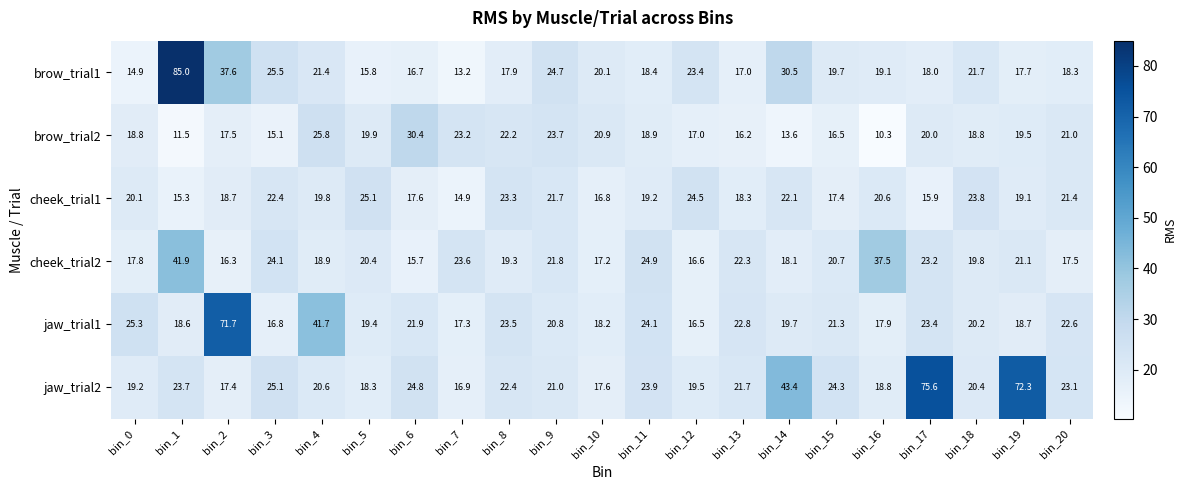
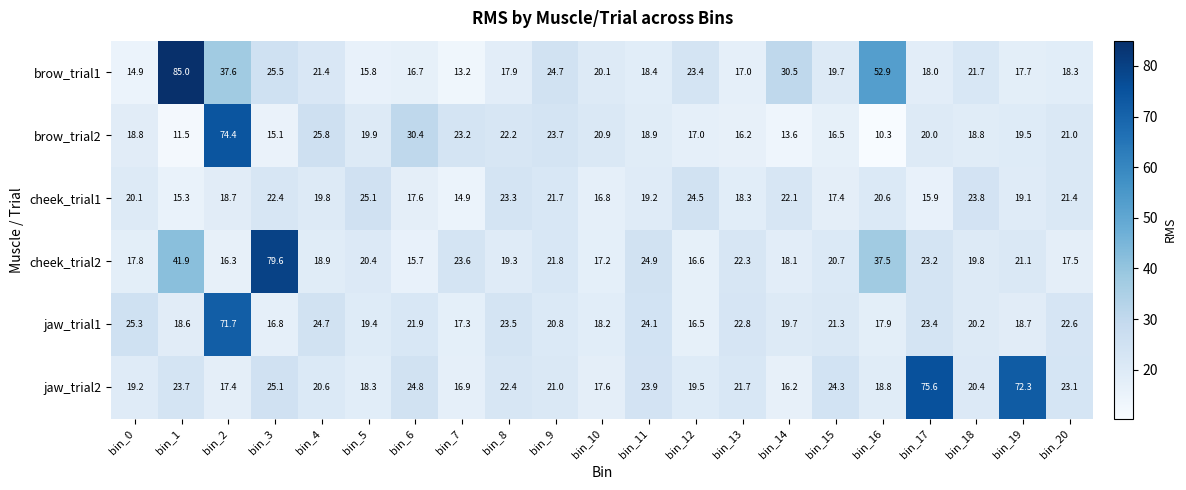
brow_trial1, bin_16: 19.1 -> 52.9
brow_trial2, bin_2: 17.5 -> 74.4
cheek_trial2, bin_3: 24.1 -> 79.6
jaw_trial1, bin_4: 41.7 -> 24.7
jaw_trial2, bin_14: 43.4 -> 16.2
